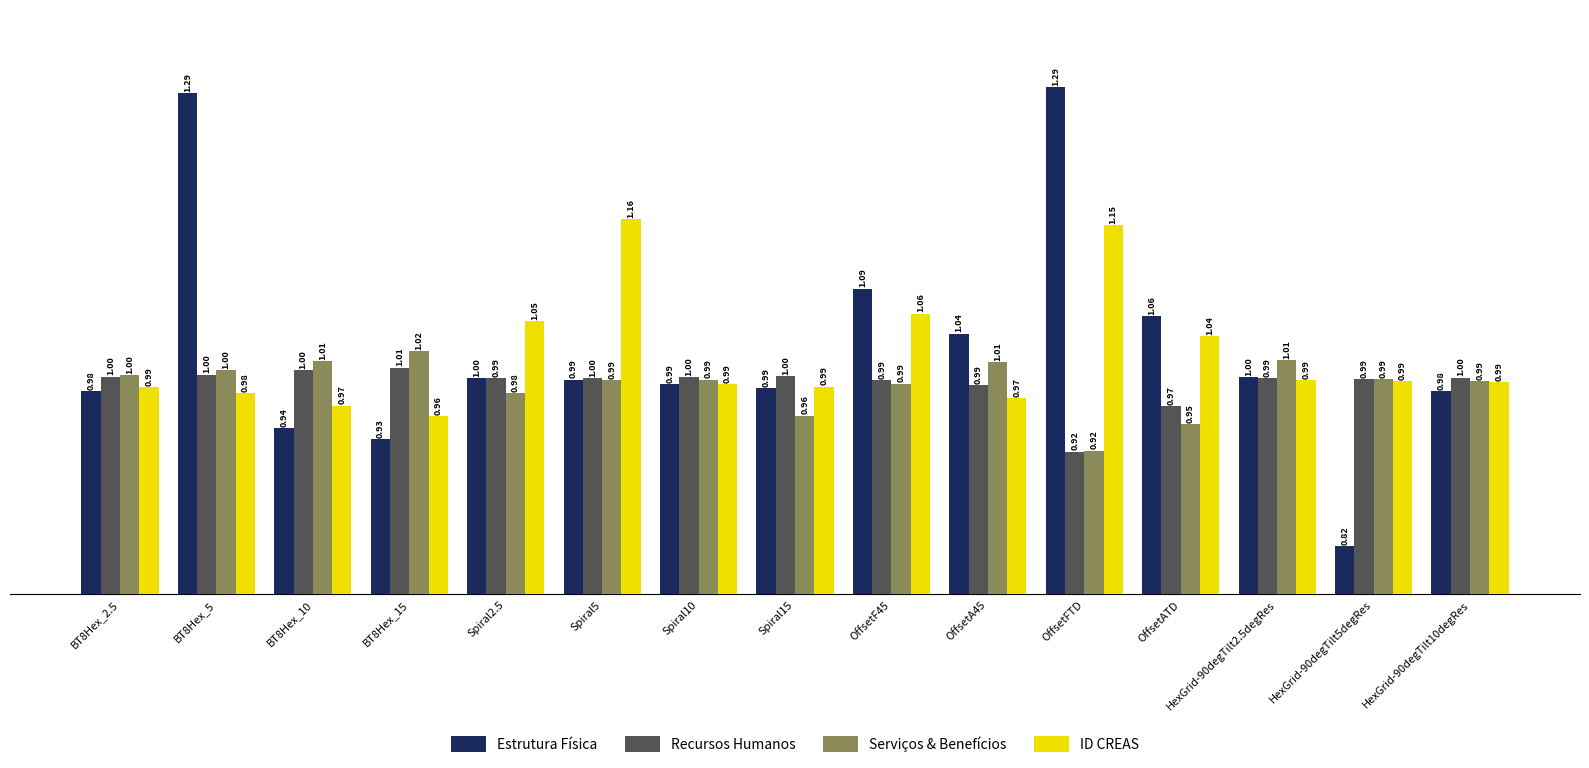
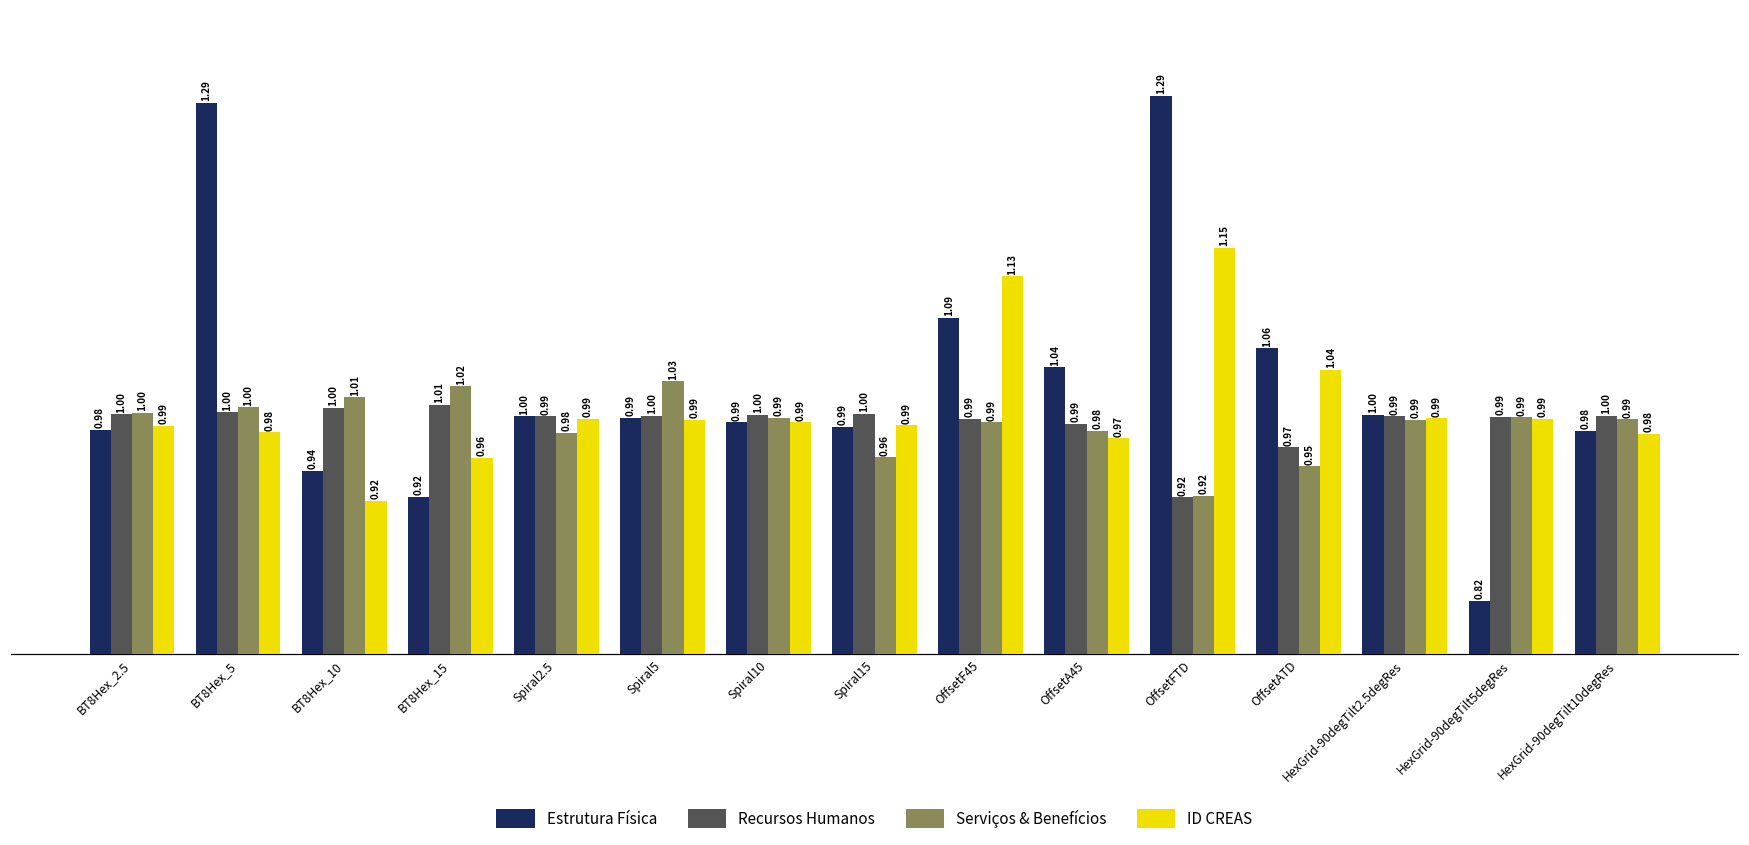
ID CREAS, BT8Hex_10: 0.97 -> 0.92
Estrutura Física, BT8Hex_15: 0.93 -> 0.92
ID CREAS, Spiral2.5: 1.05 -> 0.99
Serviços & Benefícios, Spiral5: 0.99 -> 1.03
ID CREAS, Spiral5: 1.16 -> 0.99
ID CREAS, OffsetF45: 1.06 -> 1.13
Serviços & Benefícios, OffsetA45: 1.01 -> 0.98
Serviços & Benefícios, HexGrid-90degTilt2.5degRes: 1.01 -> 0.99
ID CREAS, HexGrid-90degTilt10degRes: 0.99 -> 0.98
